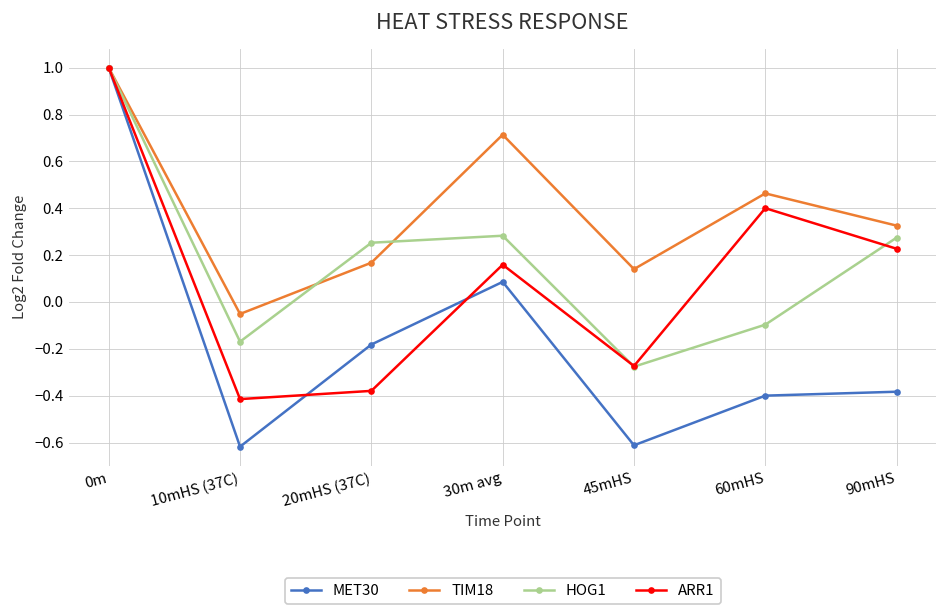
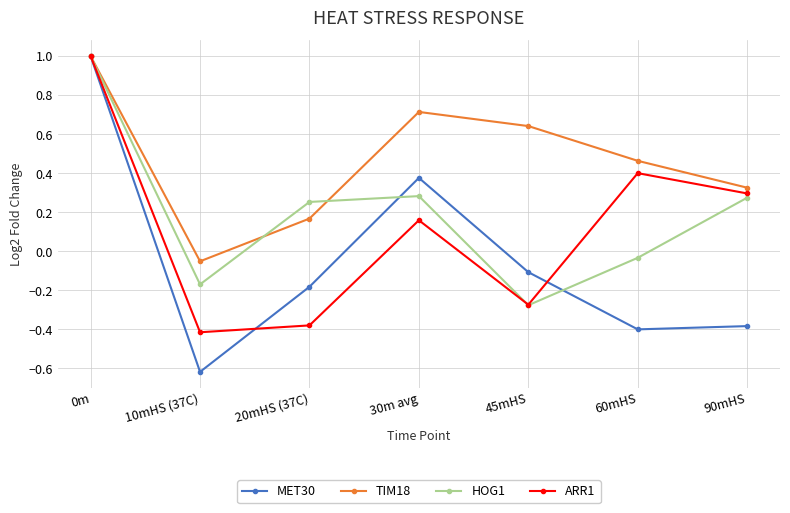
MET30, 30m avg: 0.09 -> 0.38
MET30, 45mHS: -0.61 -> -0.11
TIM18, 45mHS: 0.14 -> 0.64
HOG1, 60mHS: -0.10 -> -0.03
ARR1, 90mHS: 0.23 -> 0.30
